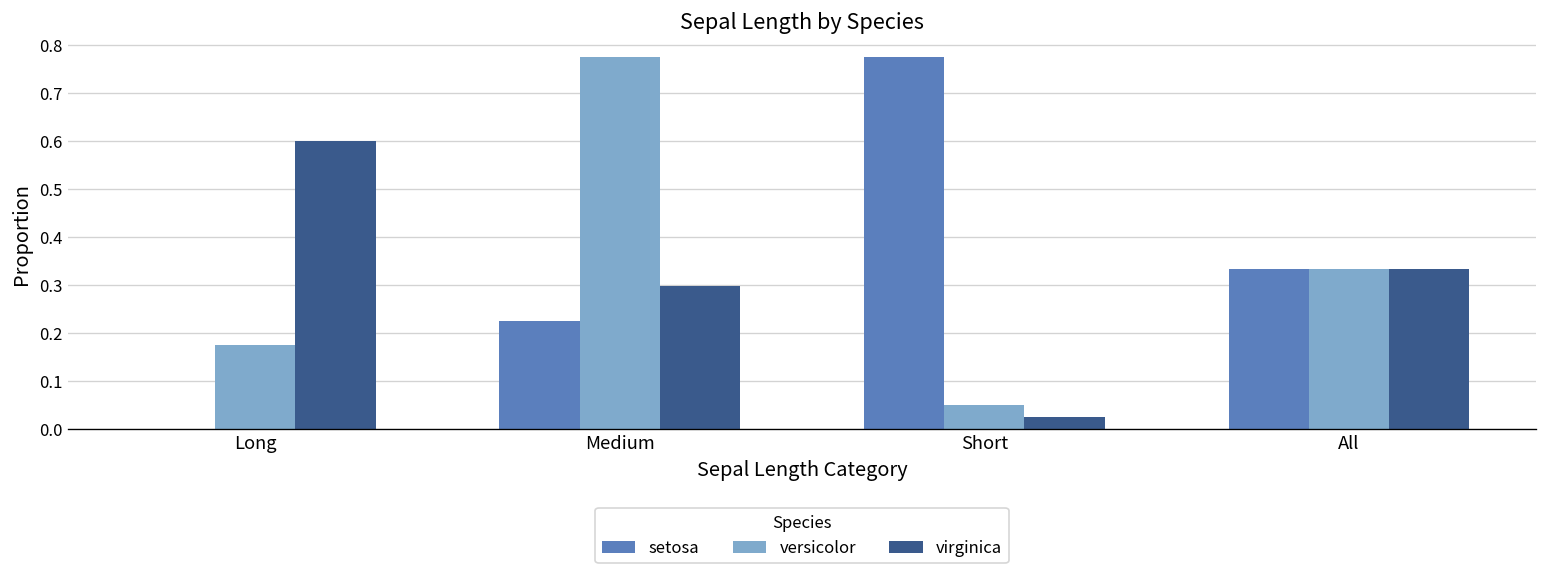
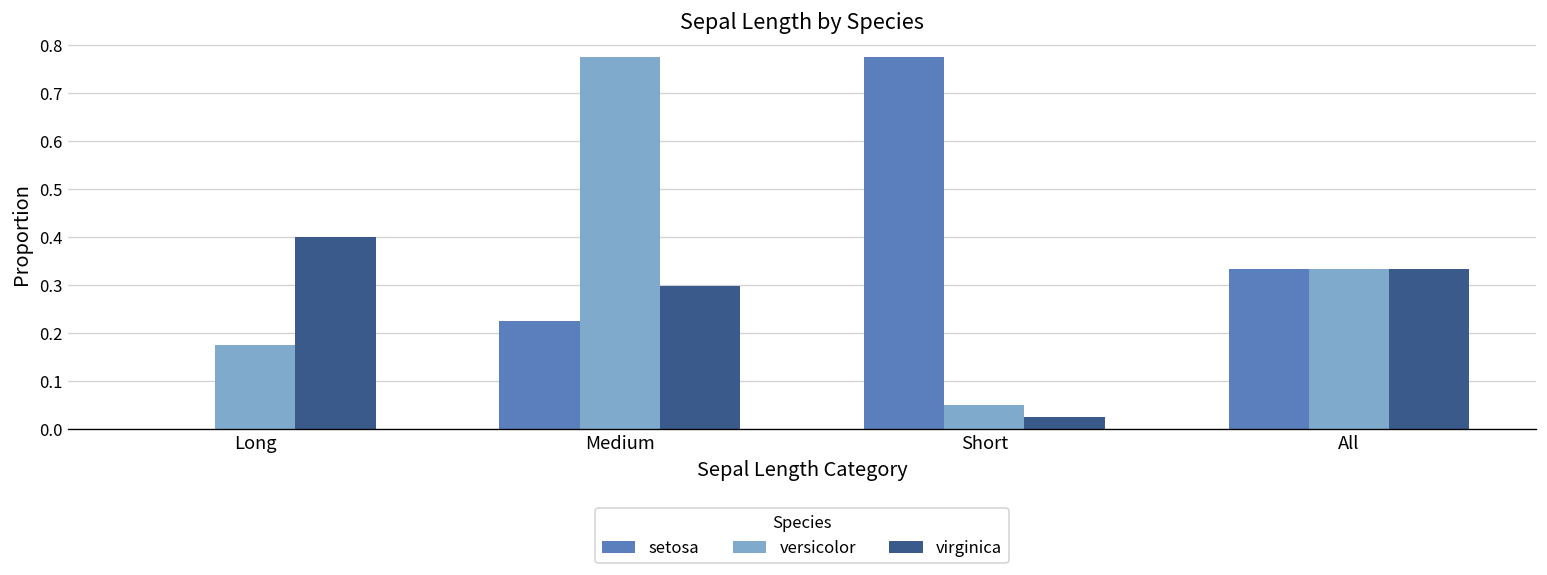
virginica, Long: 0.6 -> 0.4
